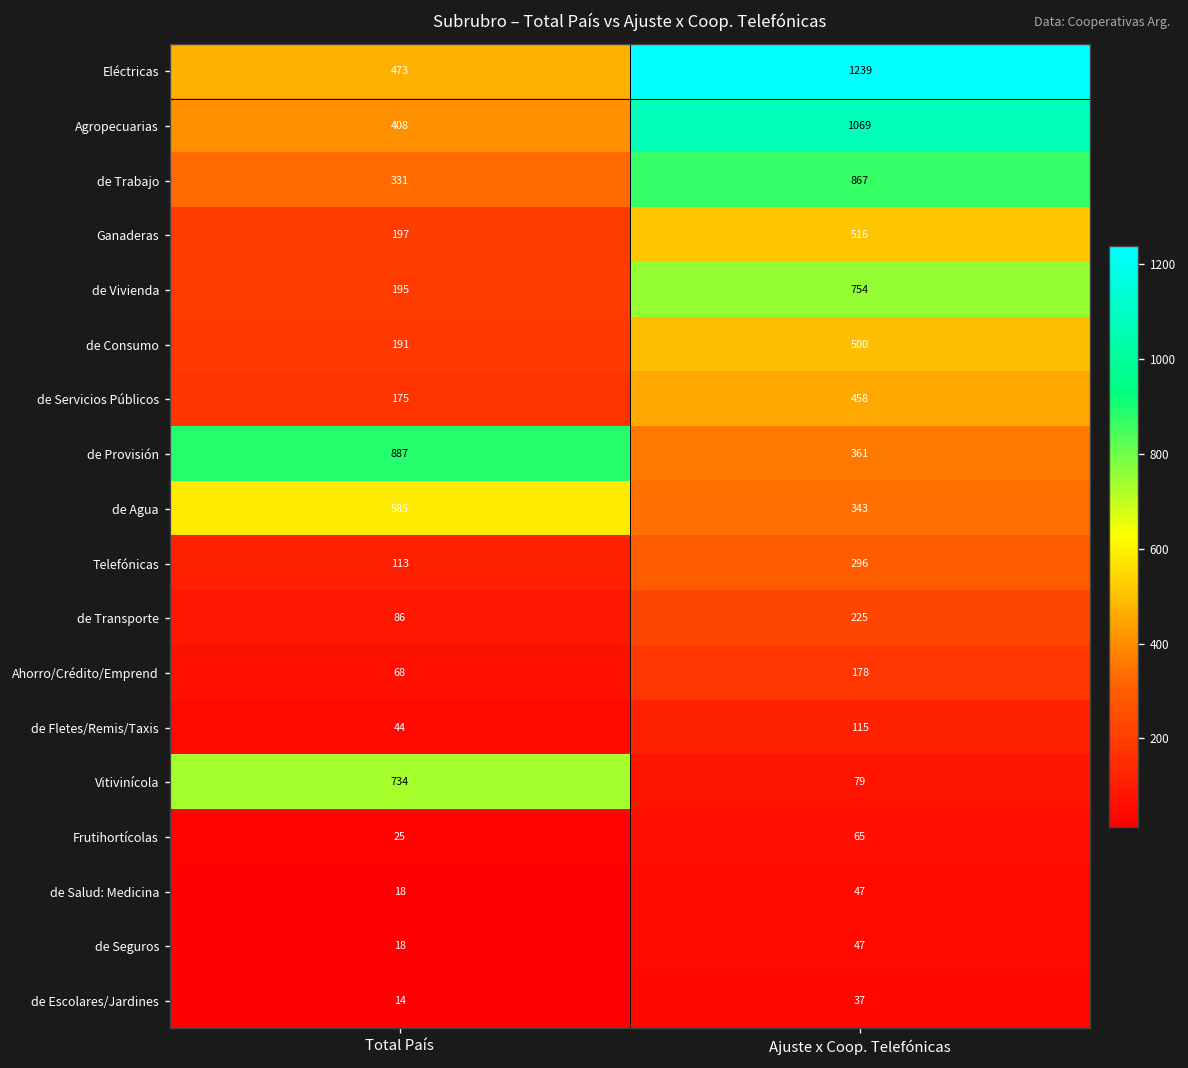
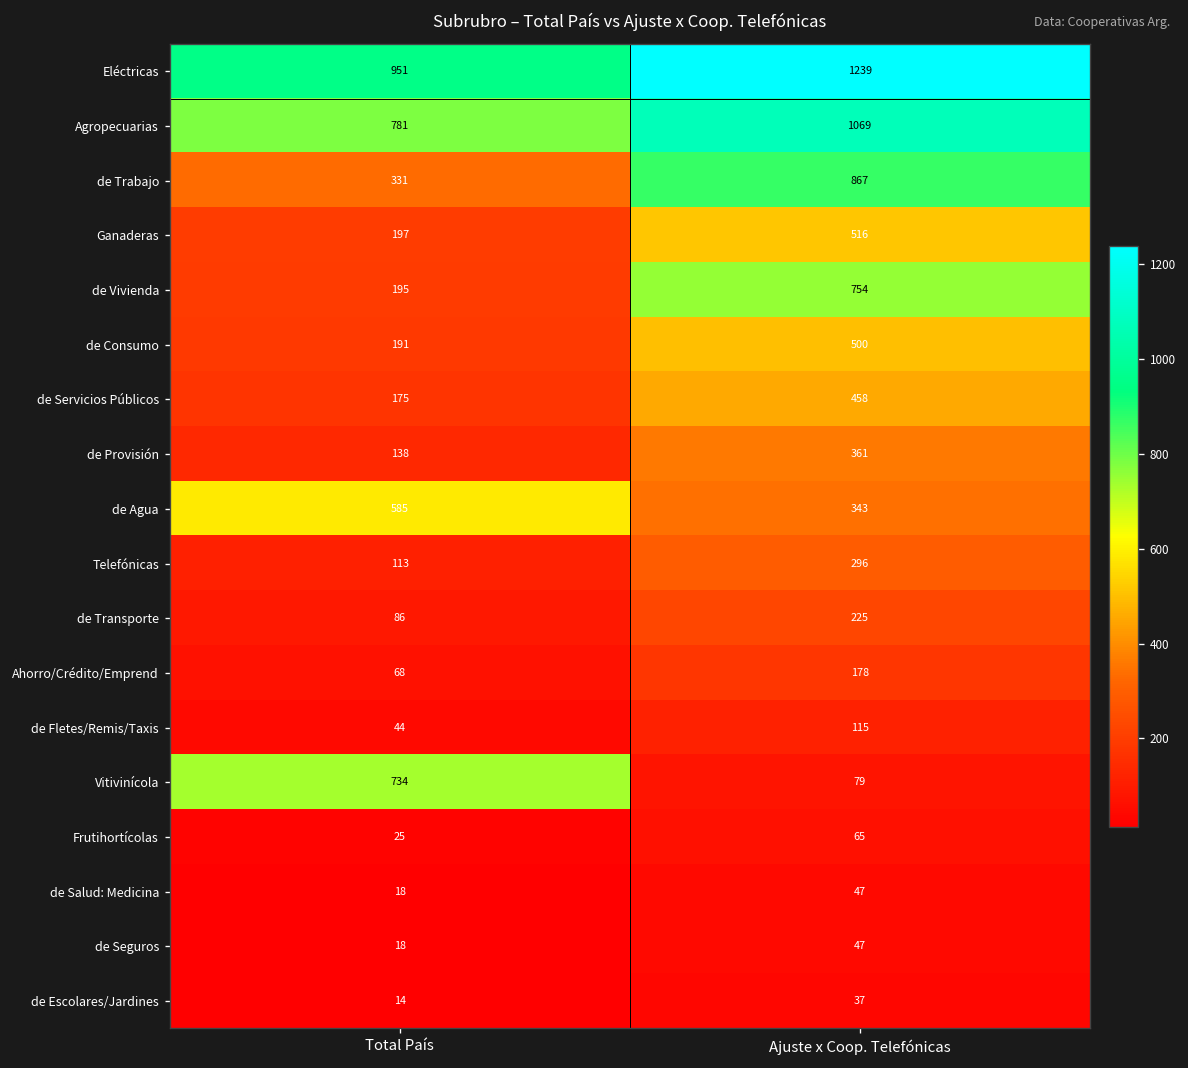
Eléctricas, Total País: 473 -> 951
Agropecuarias, Total País: 408 -> 781
de Provisión, Total País: 887 -> 138
